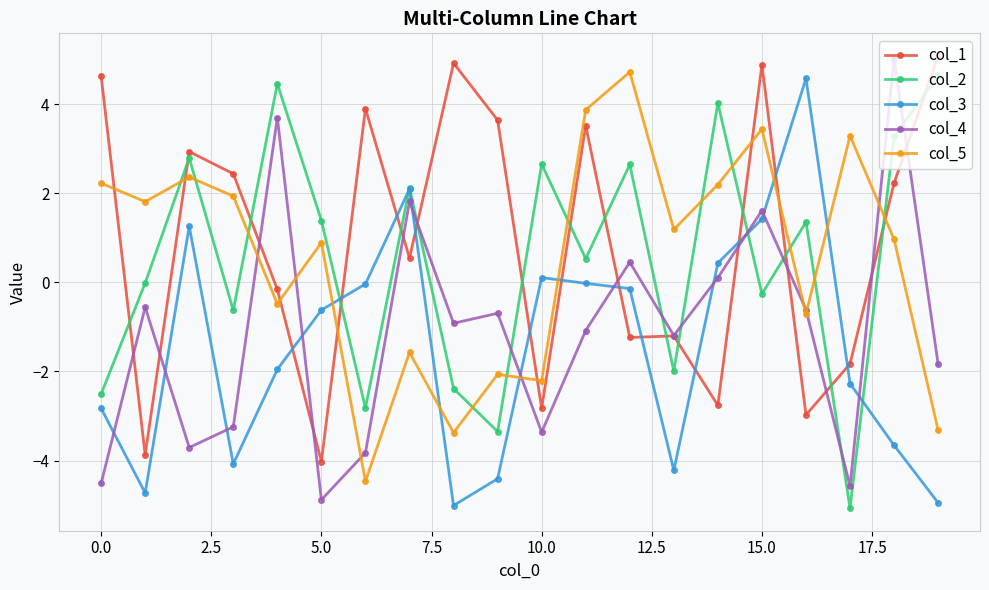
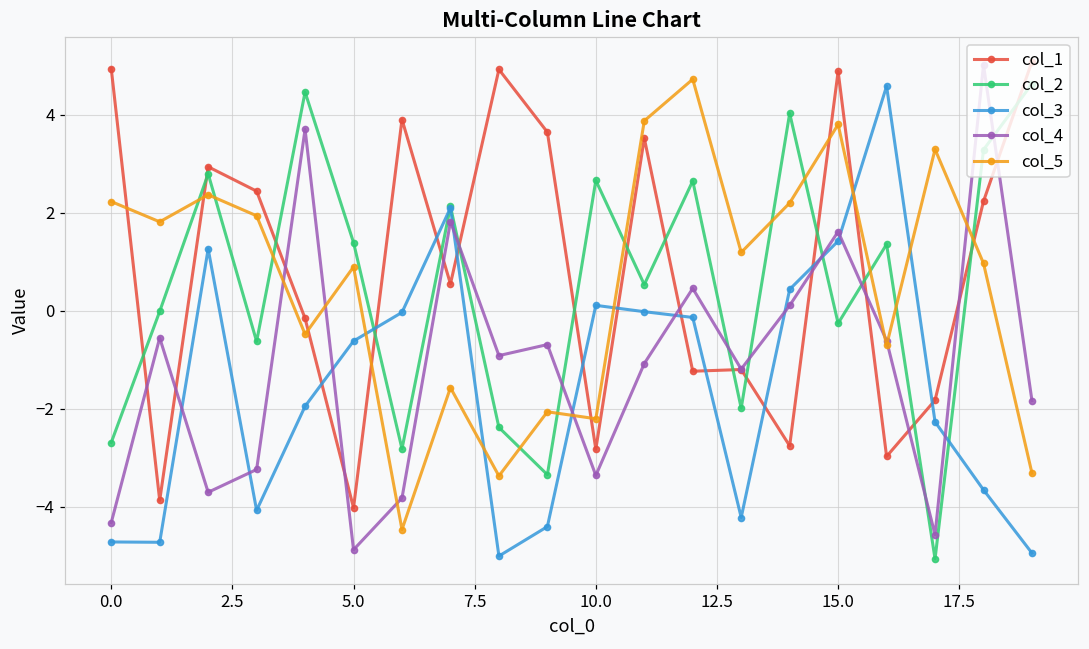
col_1, 0.0: 4.6 -> 4.9
col_2, 0.0: -2.5 -> -2.7
col_3, 0.0: -2.8 -> -4.7
col_4, 0.0: -4.5 -> -4.3
col_5, 15.0: 3.4 -> 3.8
